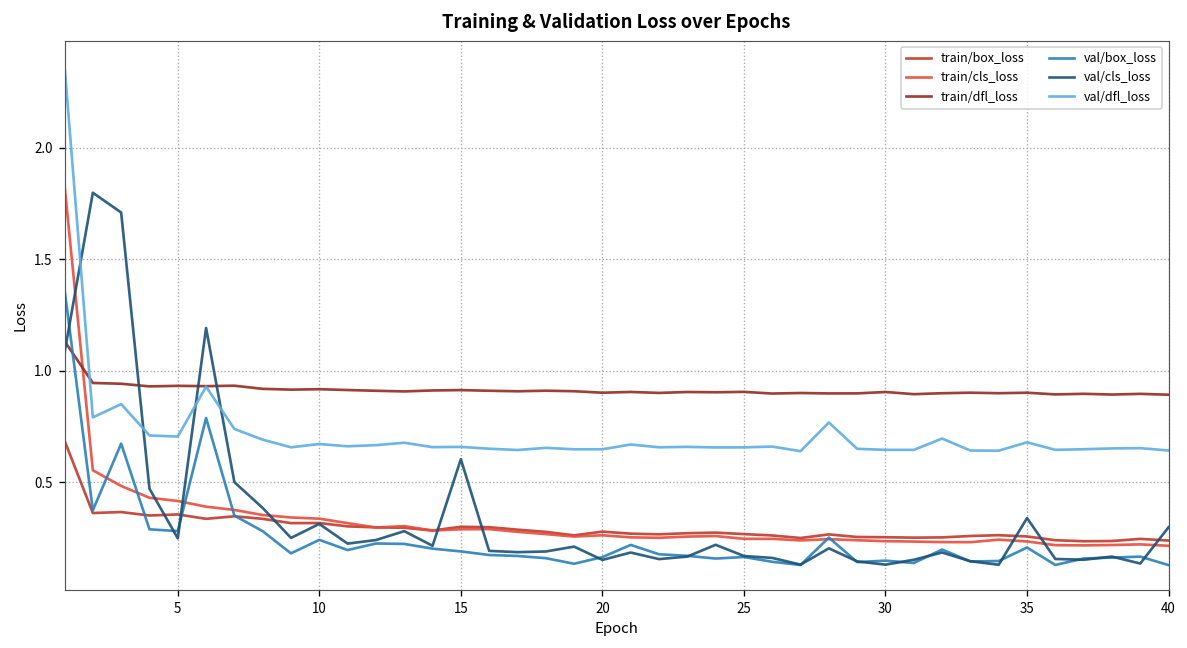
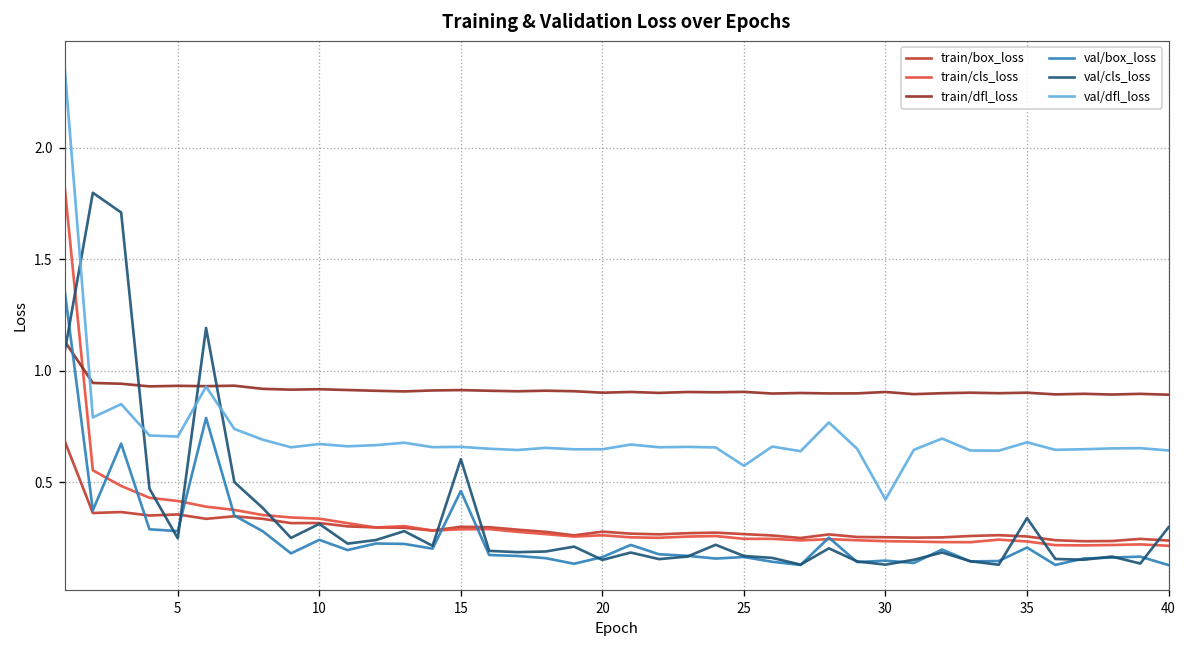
val/box_loss, 15: 0.19 -> 0.46
val/dfl_loss, 25: 0.66 -> 0.57
val/dfl_loss, 30: 0.64 -> 0.42
